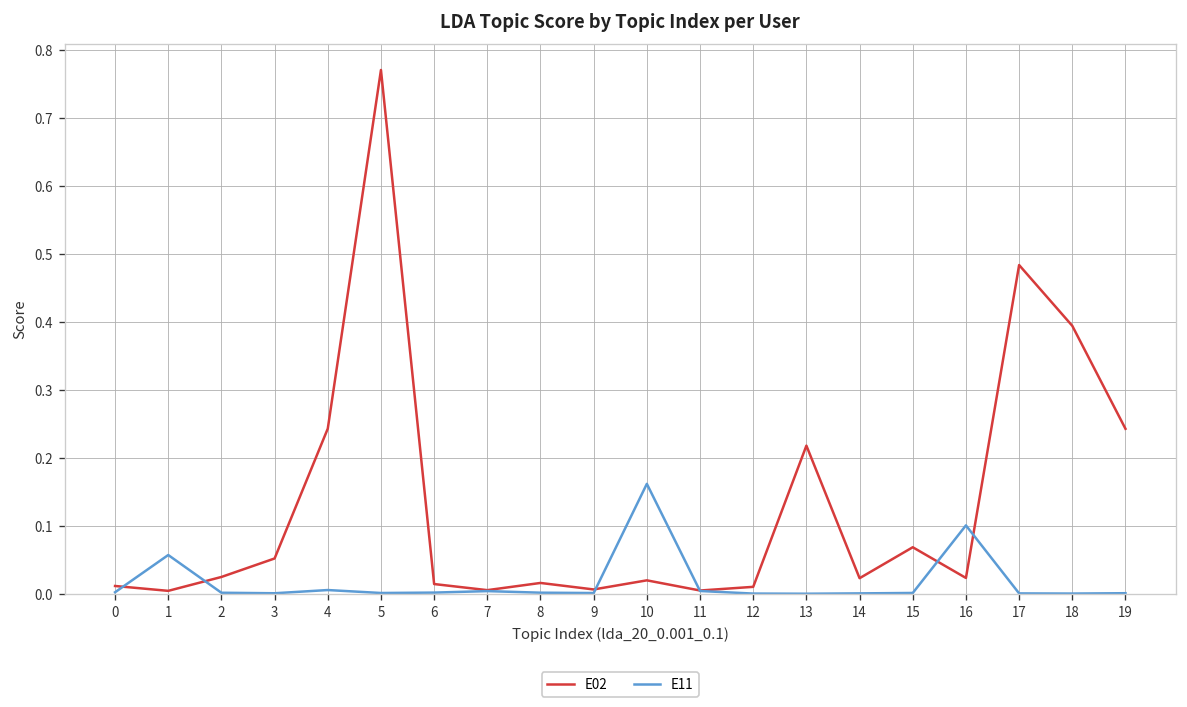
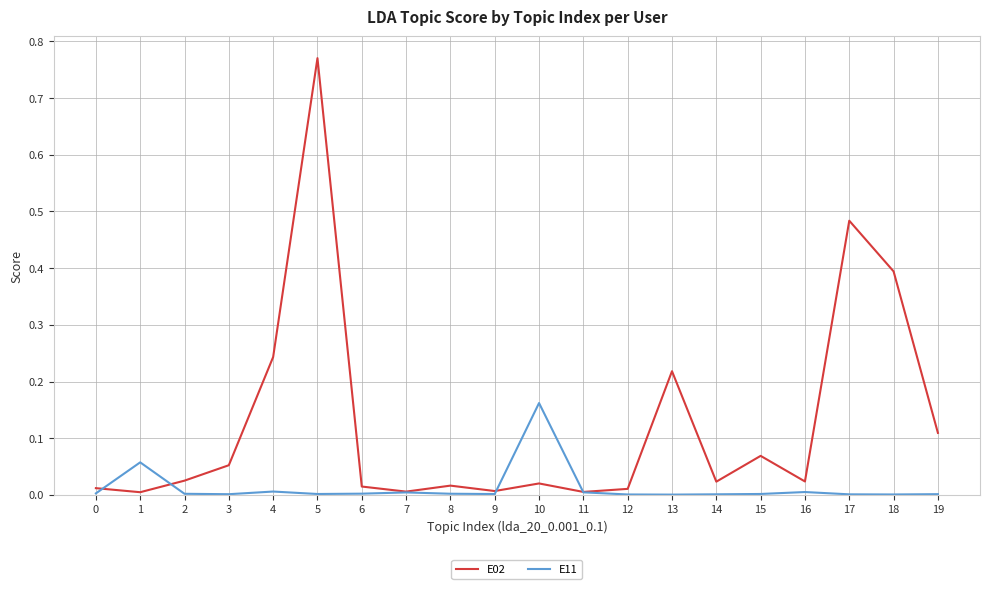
E11, 16: 0.10 -> 0.01
E02, 19: 0.24 -> 0.11
